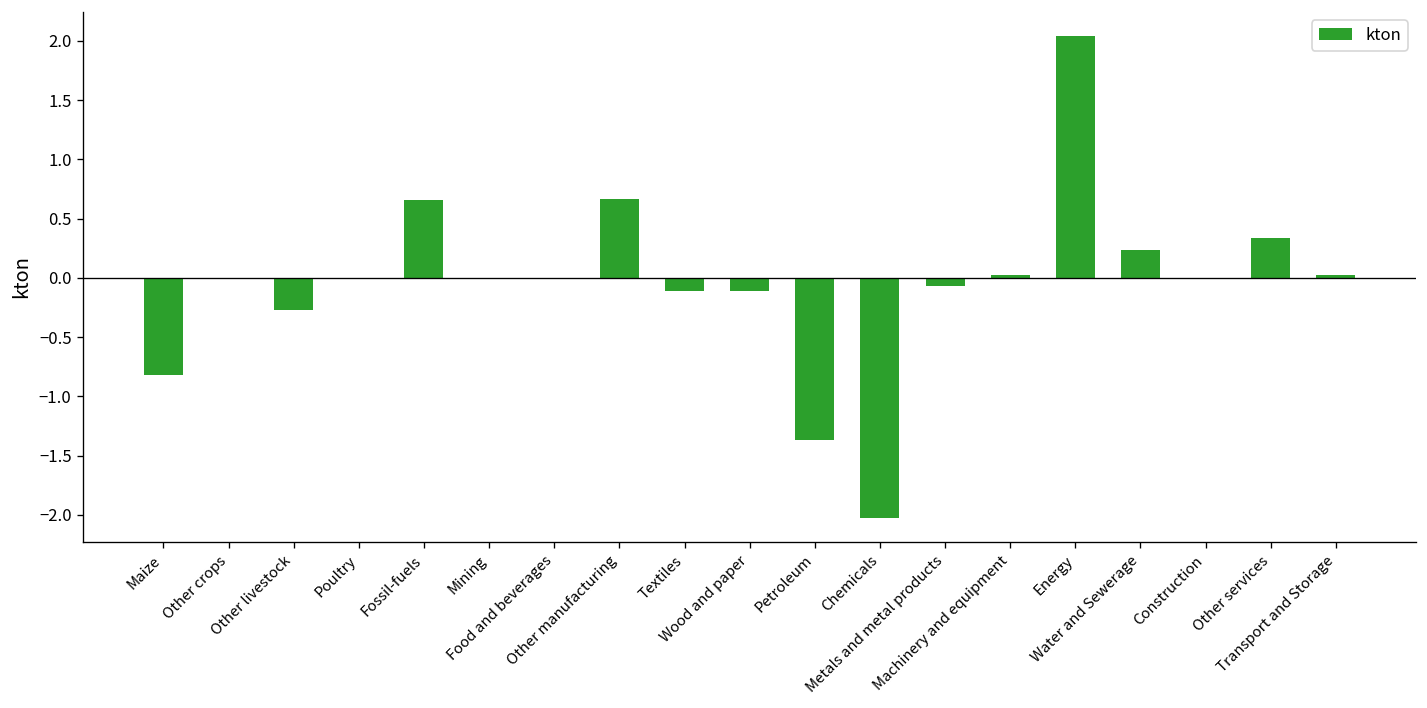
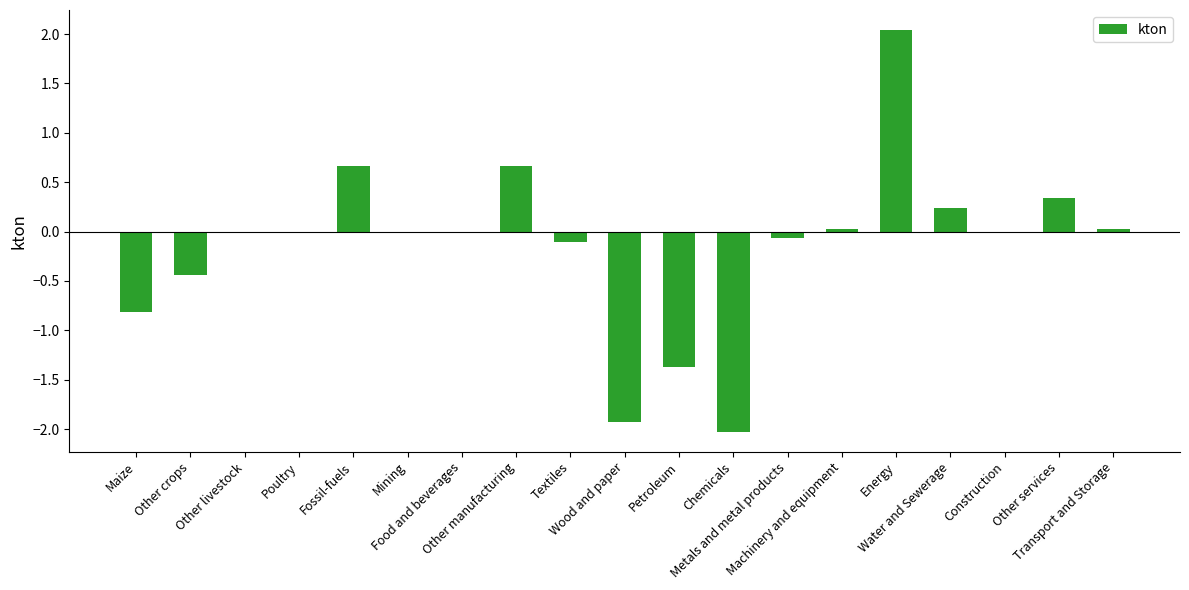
Other crops: 0.0 -> -0.4
Other livestock: -0.3 -> 0.0
Wood and paper: -0.1 -> -1.9
